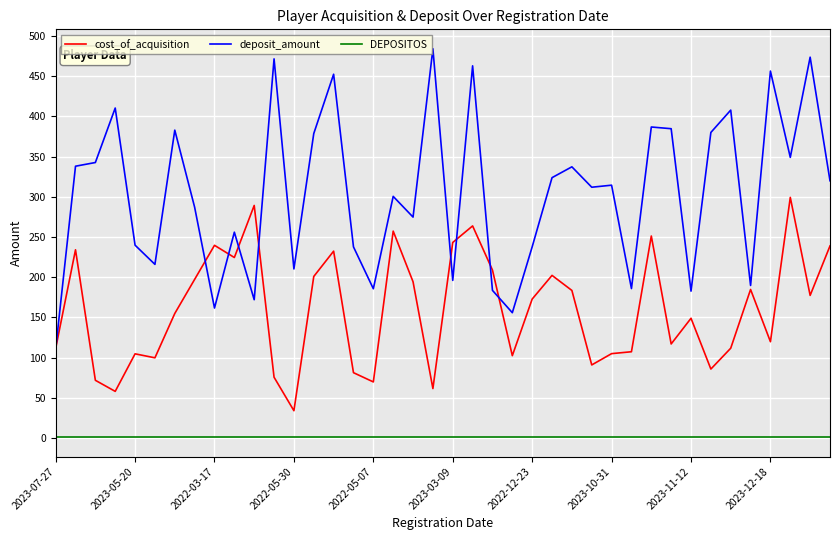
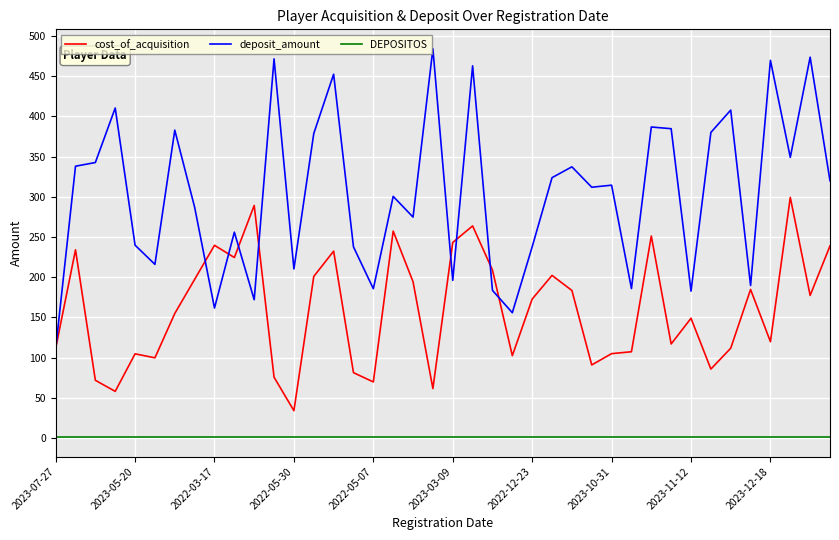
deposit_amount, 2023-12-18: 460 -> 470
